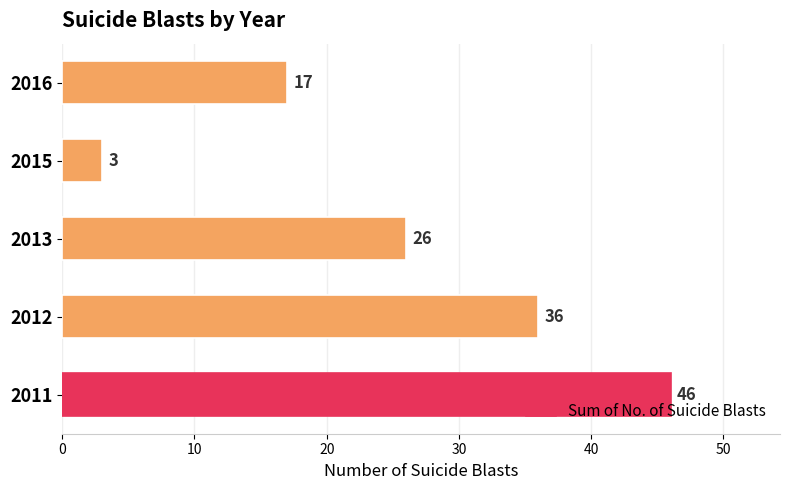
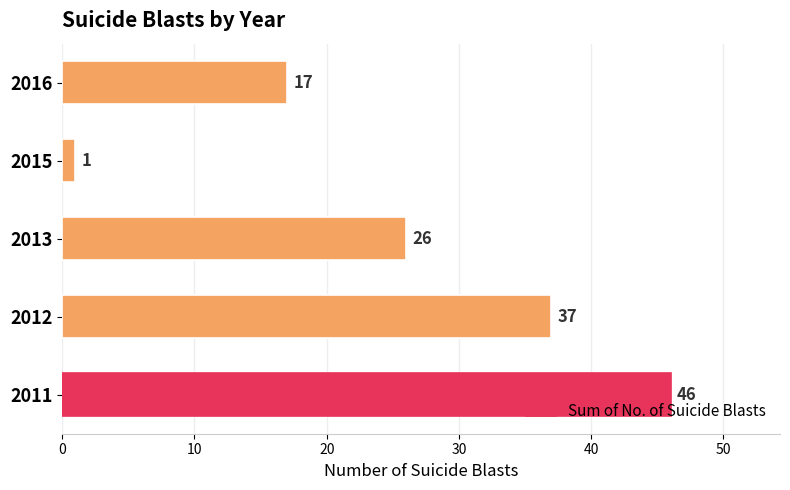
2015: 3 -> 1
2012: 36 -> 37
